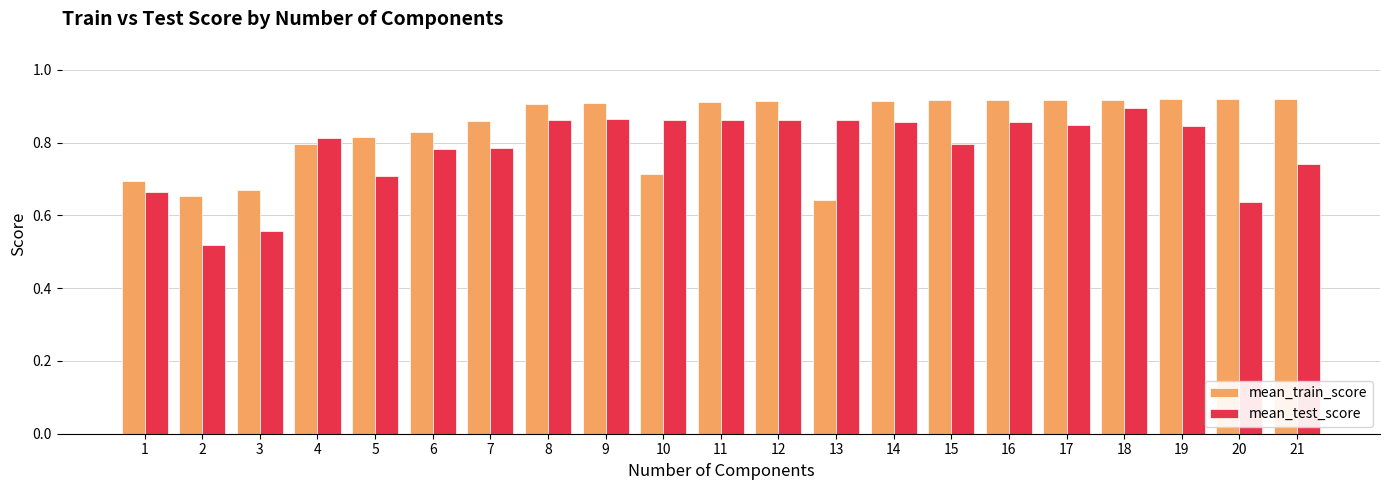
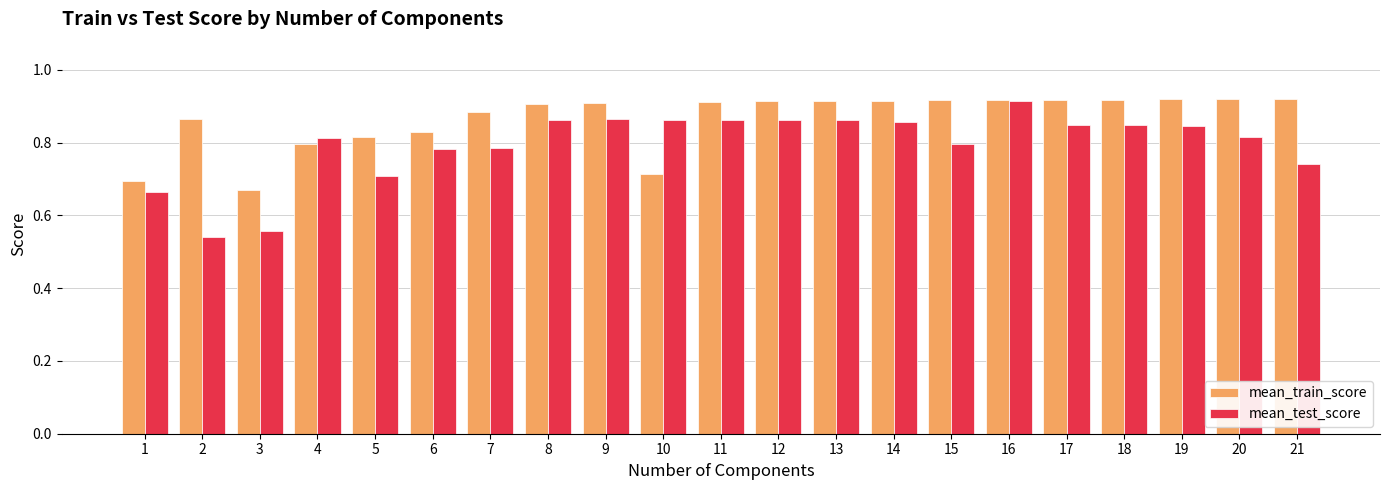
mean_train_score, 2: 0.65 -> 0.86
mean_test_score, 2: 0.52 -> 0.54
mean_train_score, 7: 0.86 -> 0.88
mean_train_score, 13: 0.64 -> 0.91
mean_test_score, 16: 0.86 -> 0.91
mean_test_score, 18: 0.89 -> 0.85
mean_test_score, 20: 0.64 -> 0.81
